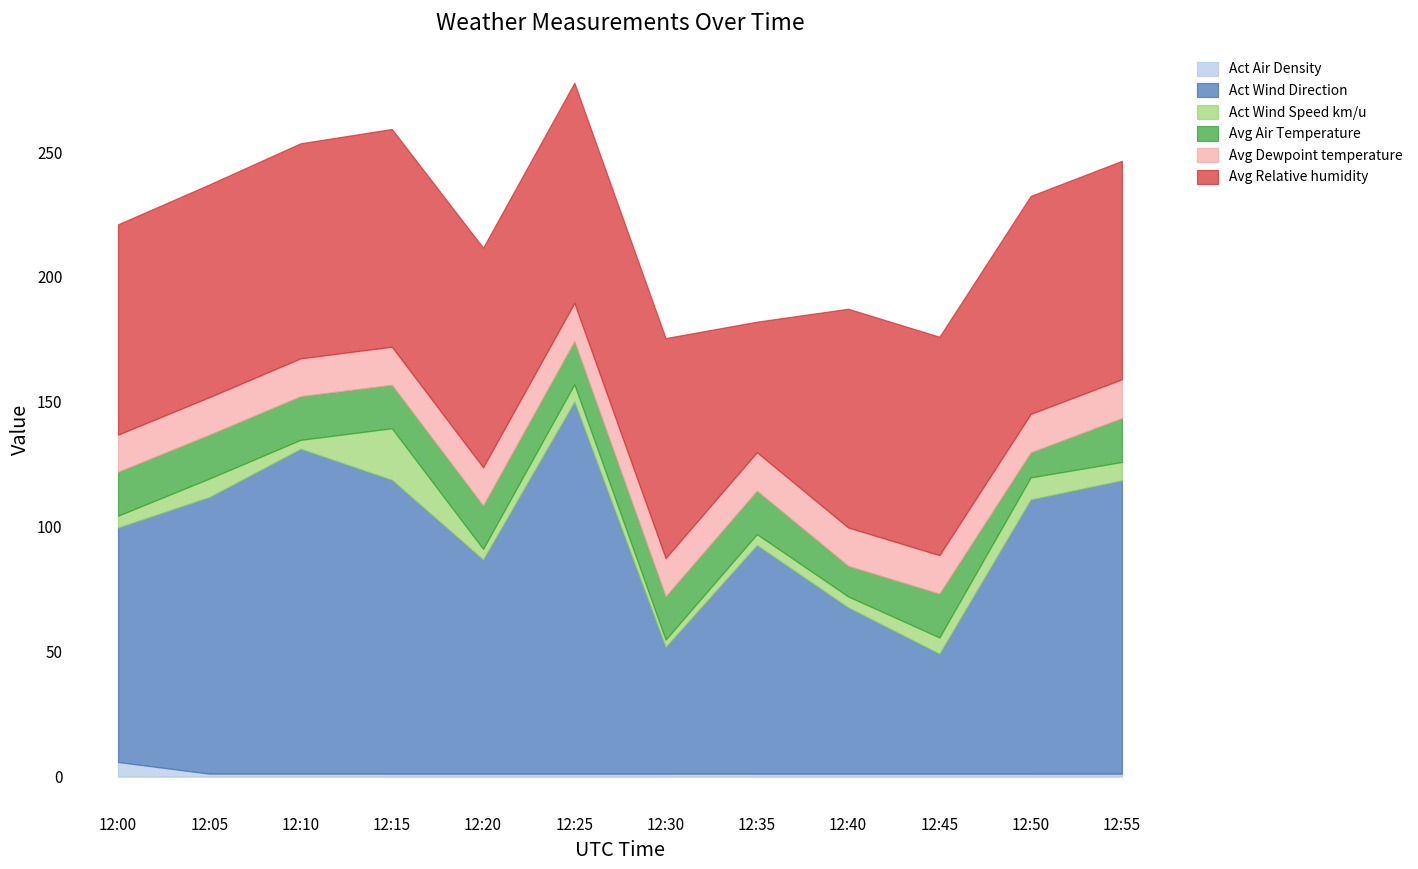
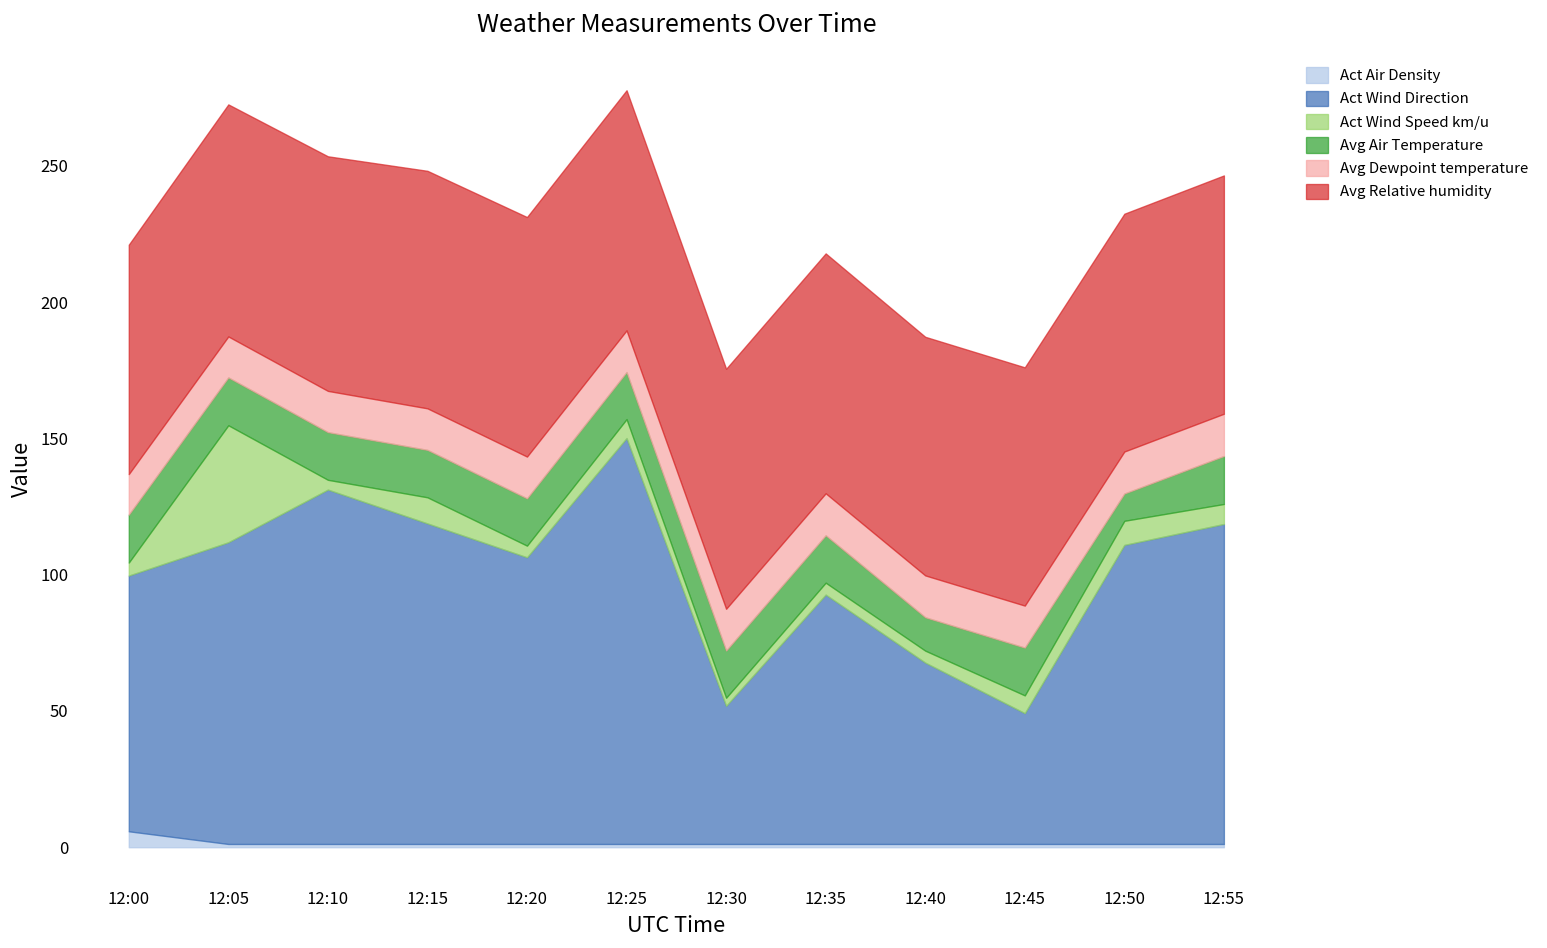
Act Wind Speed km/u, 12:05: 7 -> 43
Act Wind Speed km/u, 12:15: 21 -> 10
Act Wind Direction, 12:20: 86 -> 105
Avg Relative humidity, 12:35: 52 -> 88
